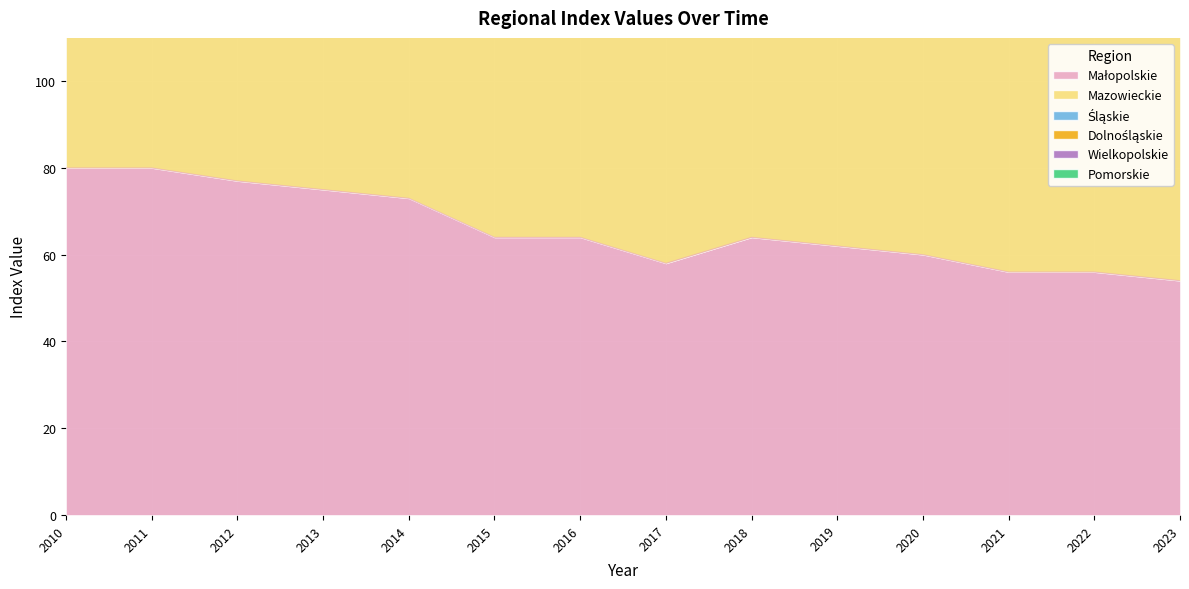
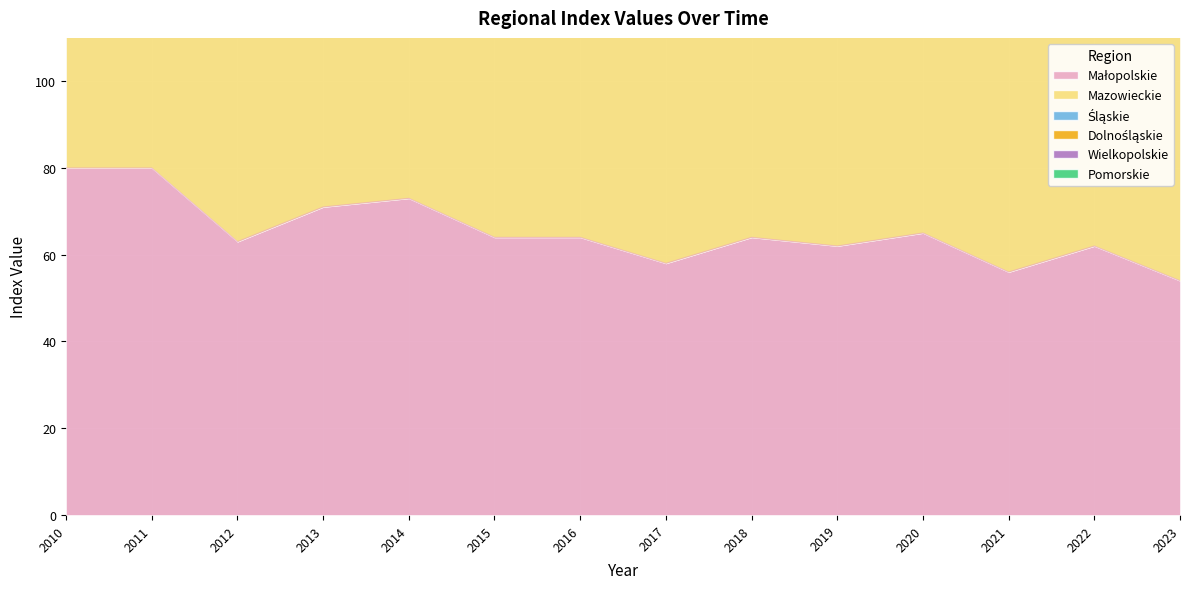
Małopolskie, 2012: 77 -> 63
Małopolskie, 2013: 75 -> 71
Małopolskie, 2020: 60 -> 65
Małopolskie, 2022: 56 -> 62
